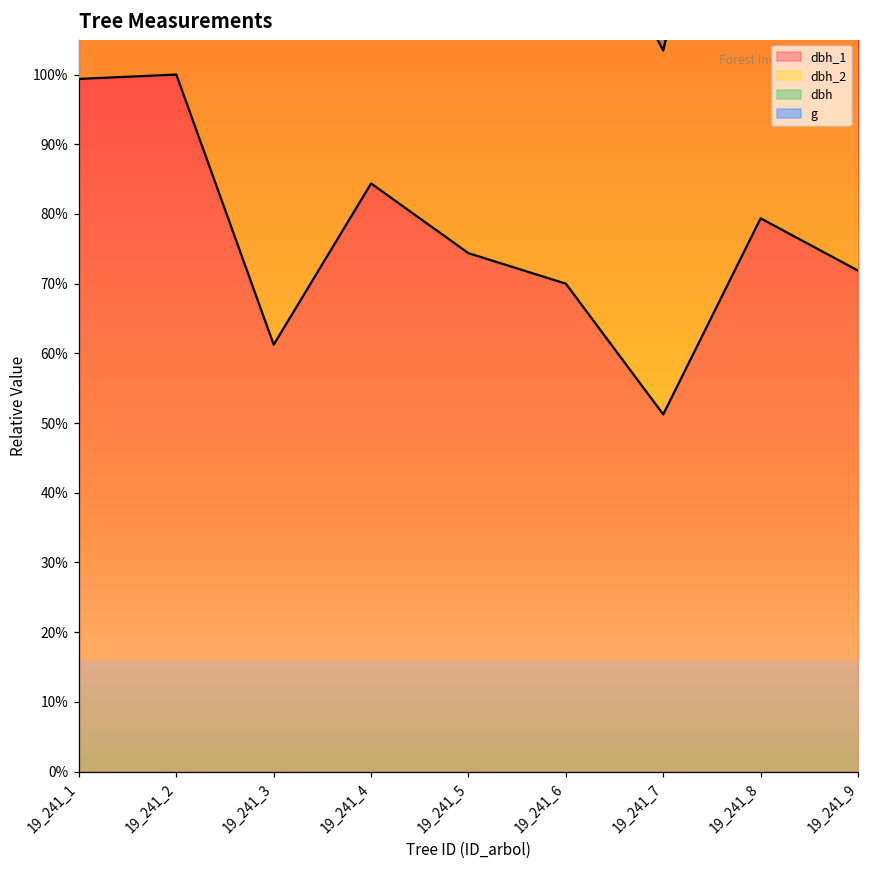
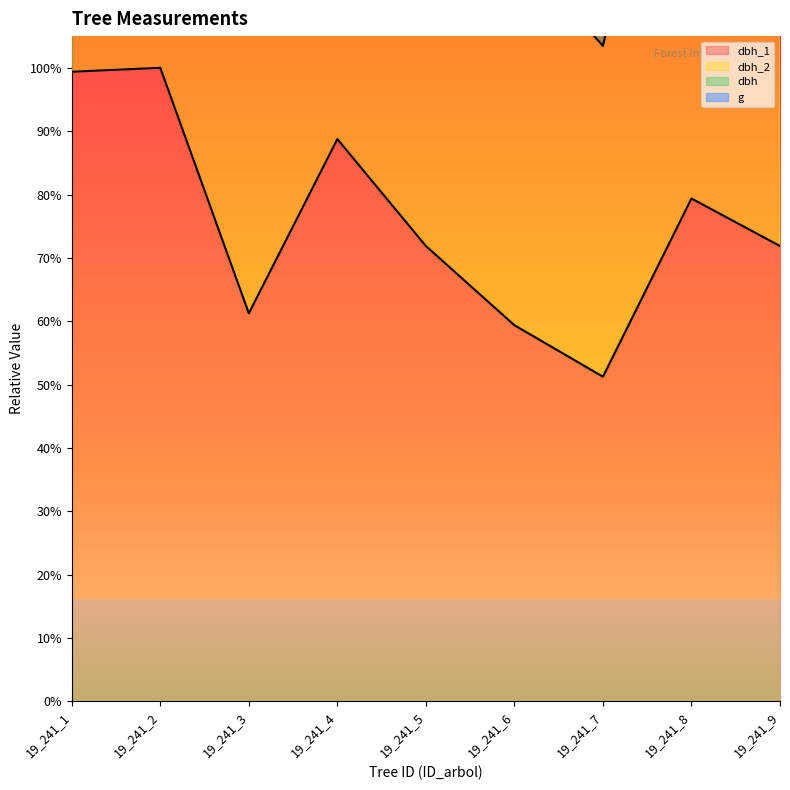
dbh_1, 19_241_4: 84% -> 89%
dbh_1, 19_241_5: 74% -> 72%
dbh_1, 19_241_6: 70% -> 59%
